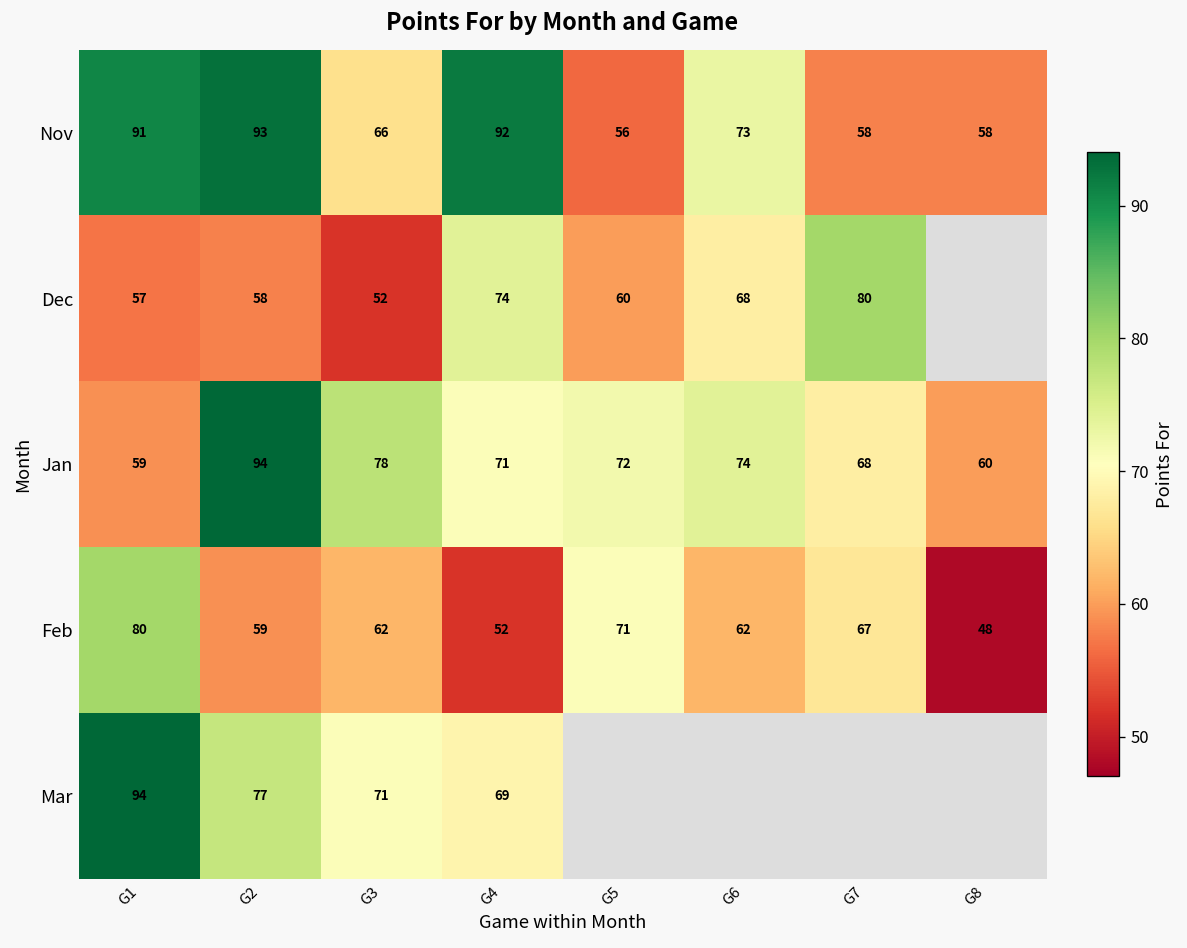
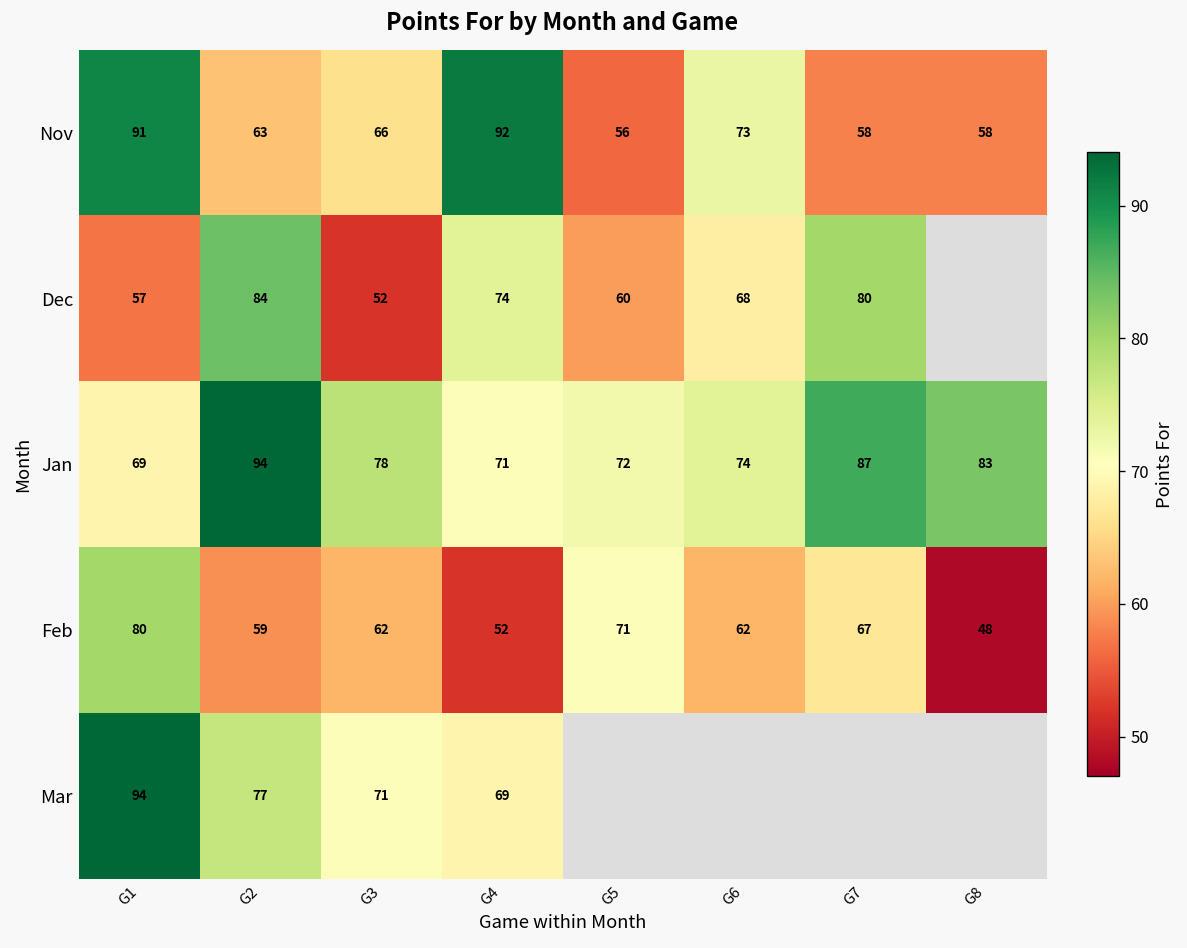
Nov, G2: 93 -> 63
Dec, G2: 58 -> 84
Jan, G1: 59 -> 69
Jan, G7: 68 -> 87
Jan, G8: 60 -> 83
